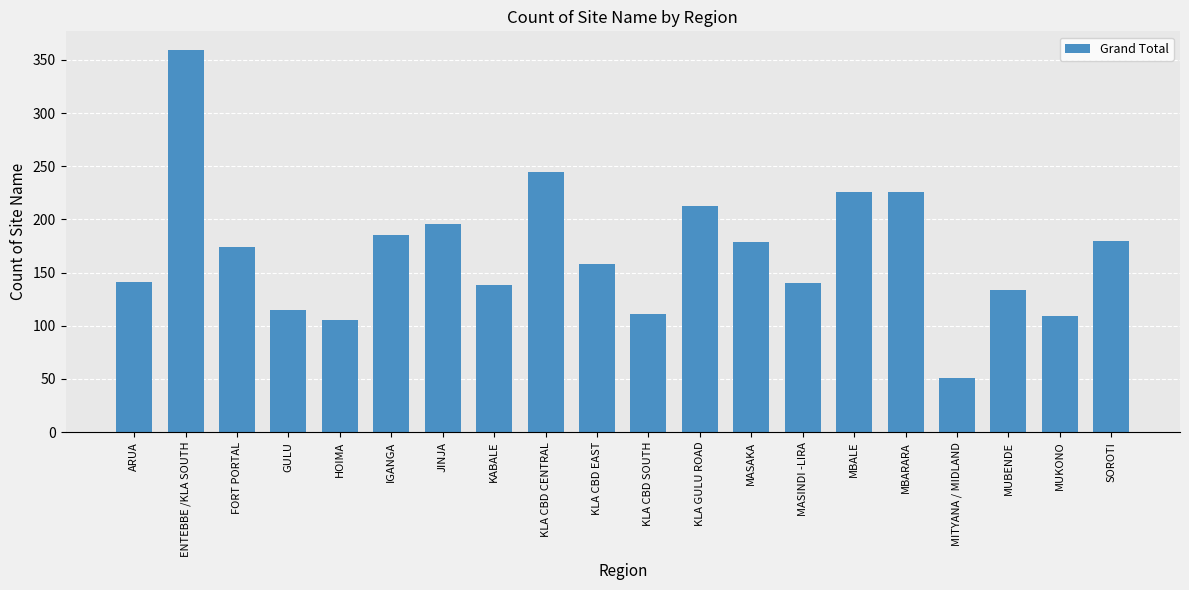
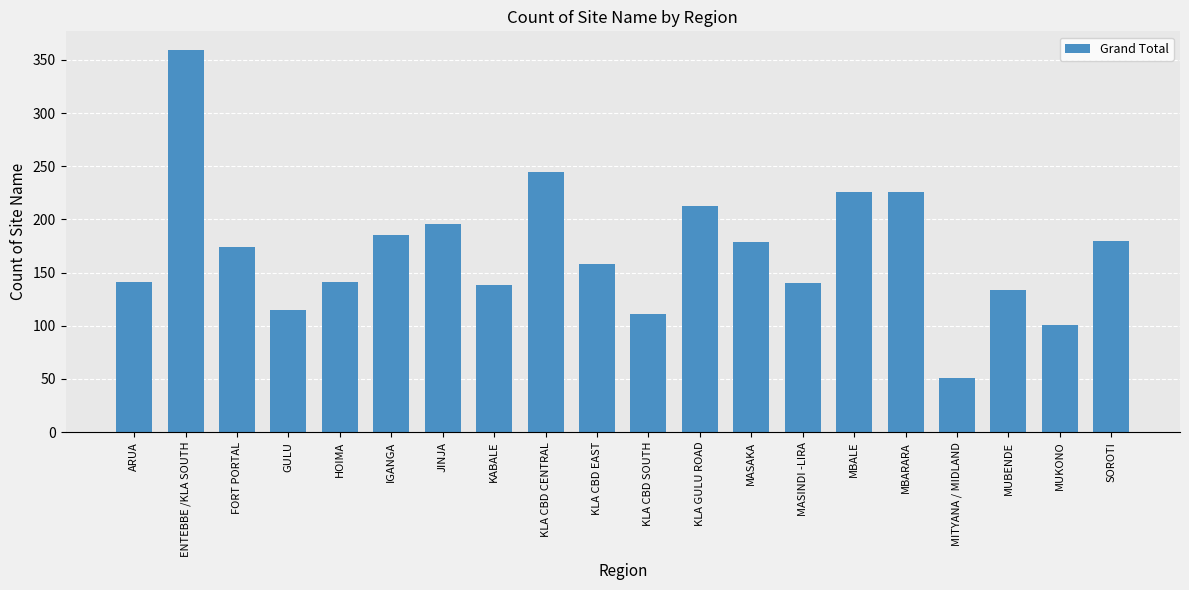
HOIMA: 105 -> 141
MUKONO: 109 -> 101
